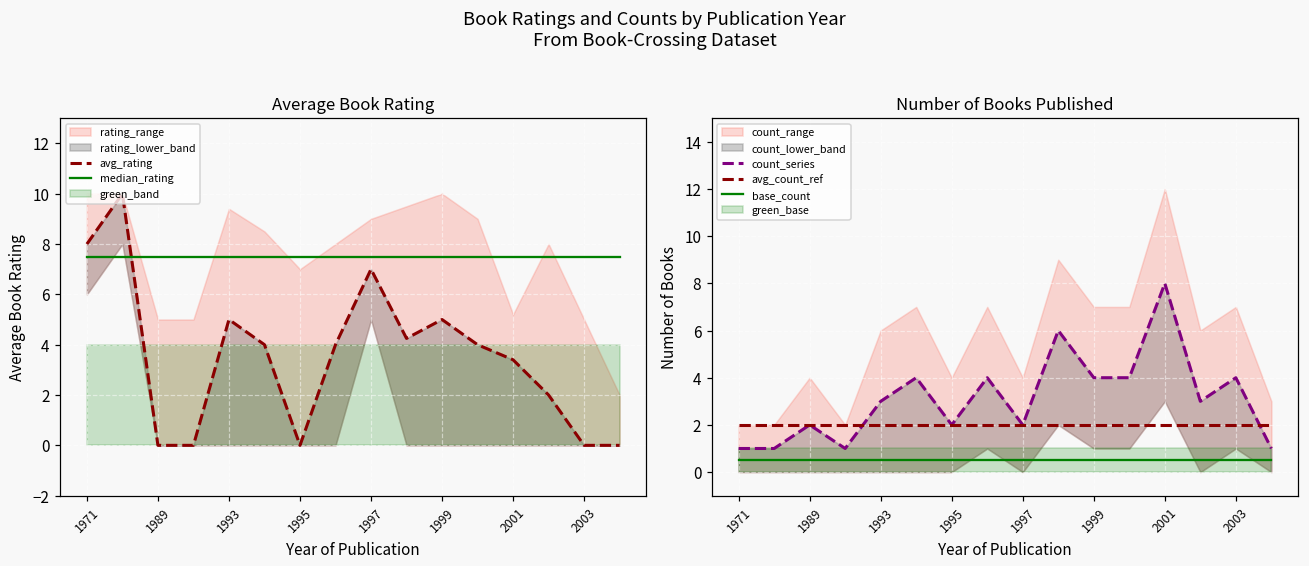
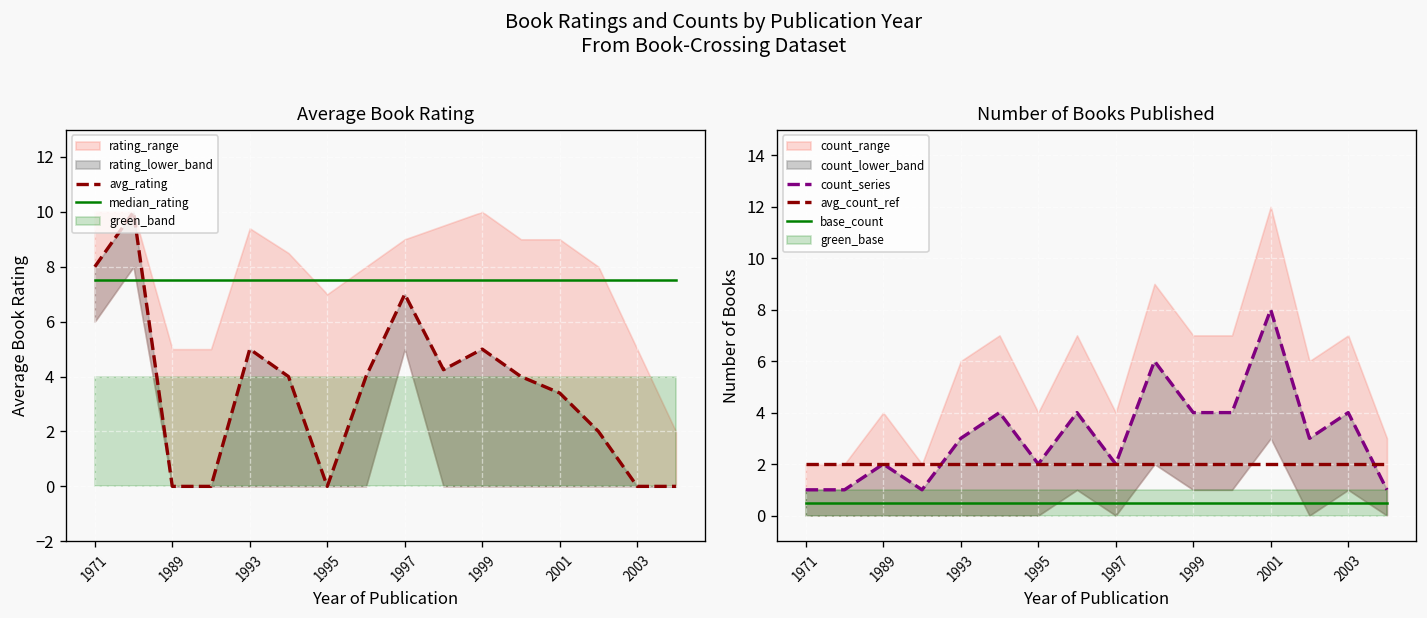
Average Book Rating, rating_range, 2001: 5.2 -> 9.0
